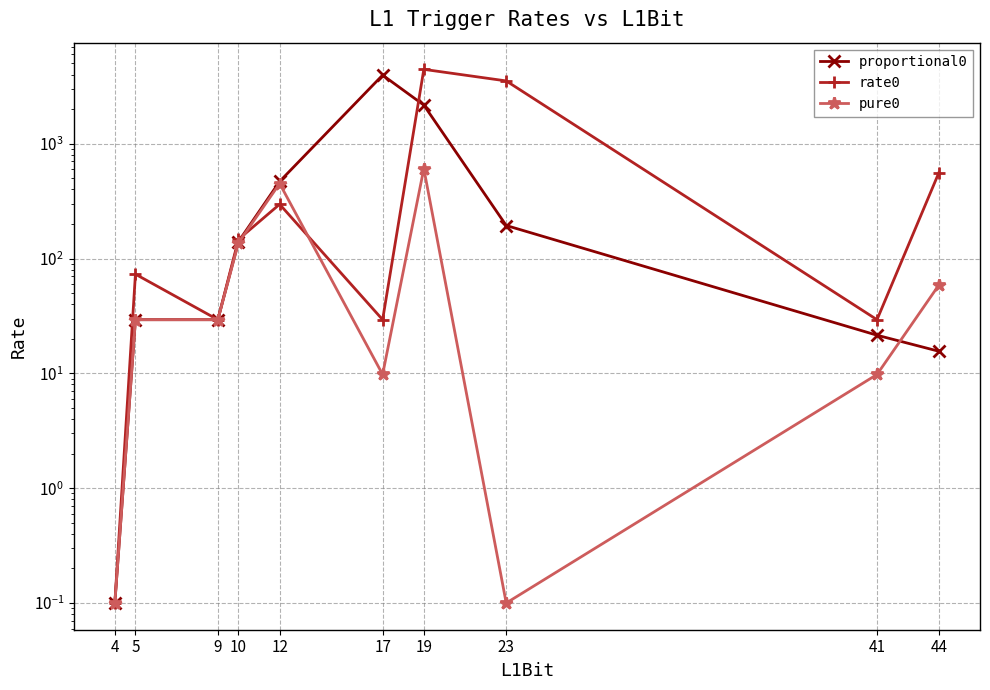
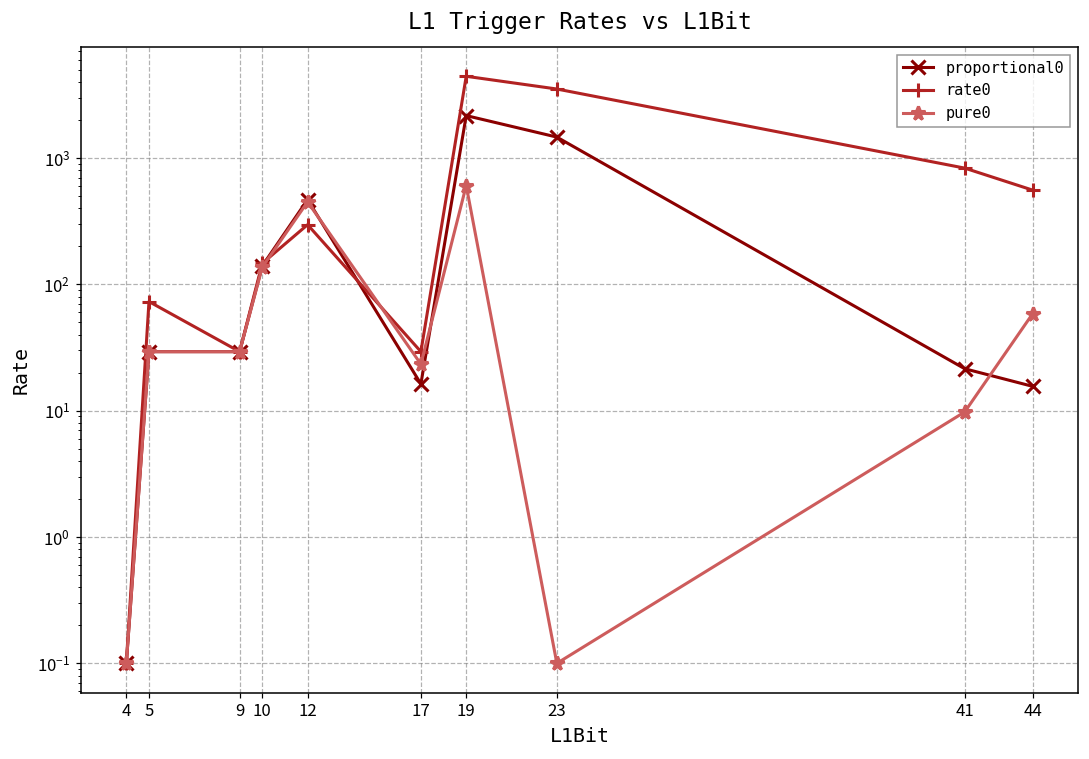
proportional0, 17: 4000 -> 16
pure0, 17: 10 -> 23
proportional0, 23: 190 -> 1500
rate0, 41: 29 -> 800
